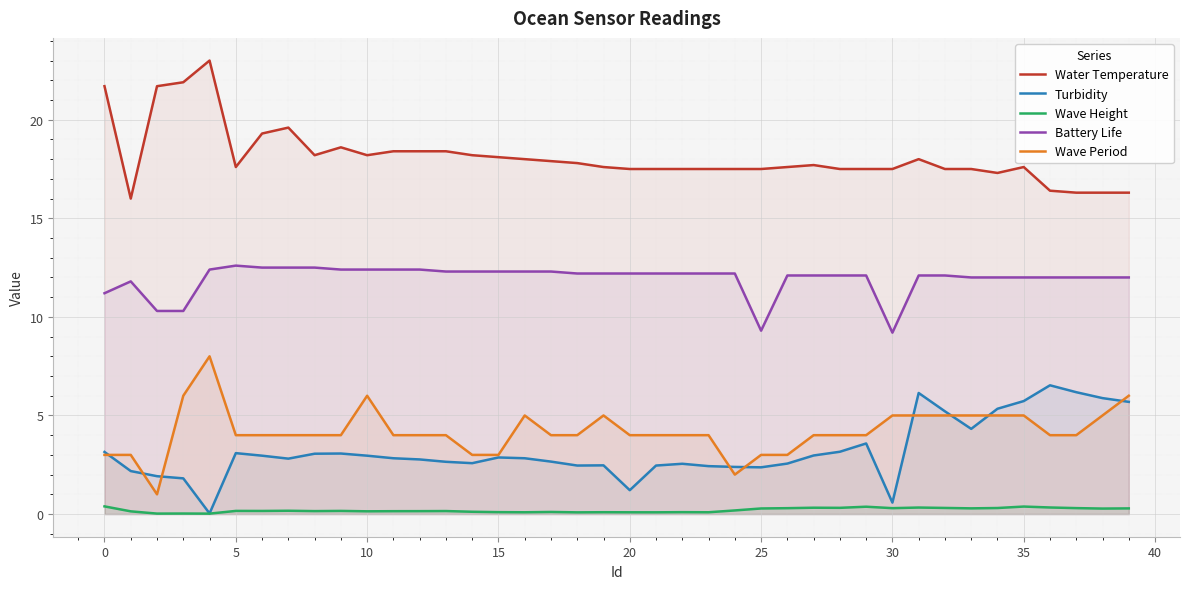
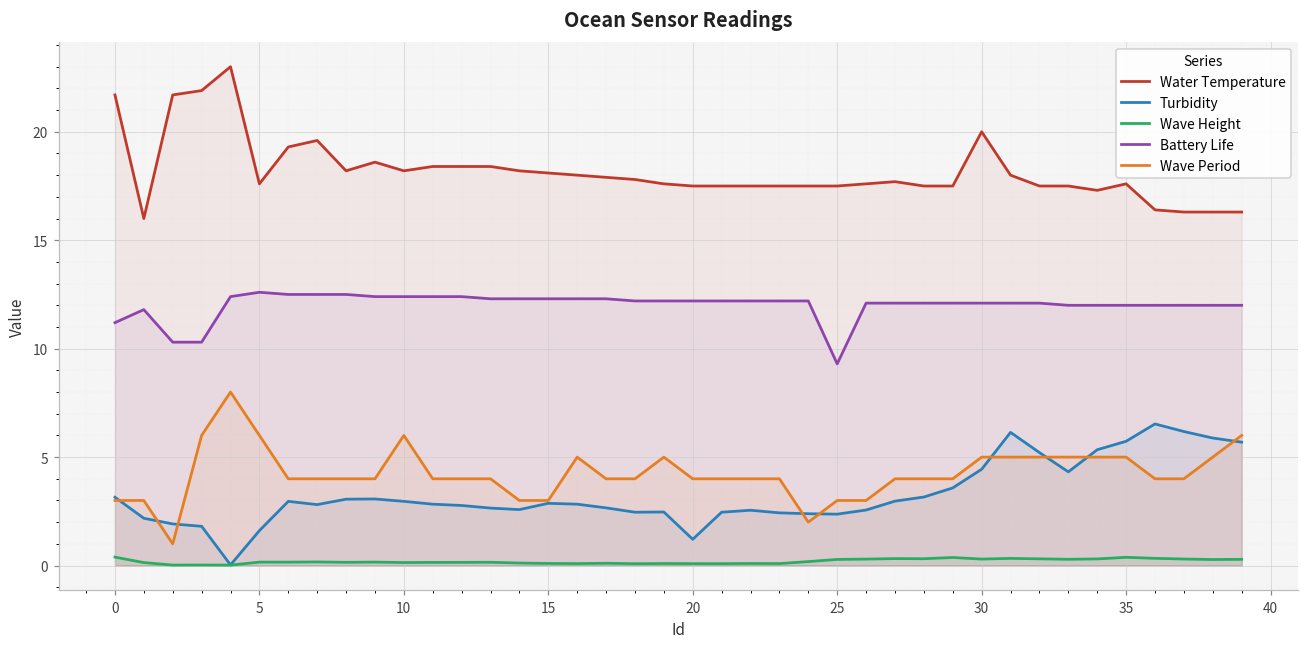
Turbidity, 5: 3.1 -> 1.6
Wave Period, 5: 4 -> 6
Water Temperature, 30: 17.5 -> 20.0
Turbidity, 30: 0.6 -> 4.4
Battery Life, 30: 9.2 -> 12.1
